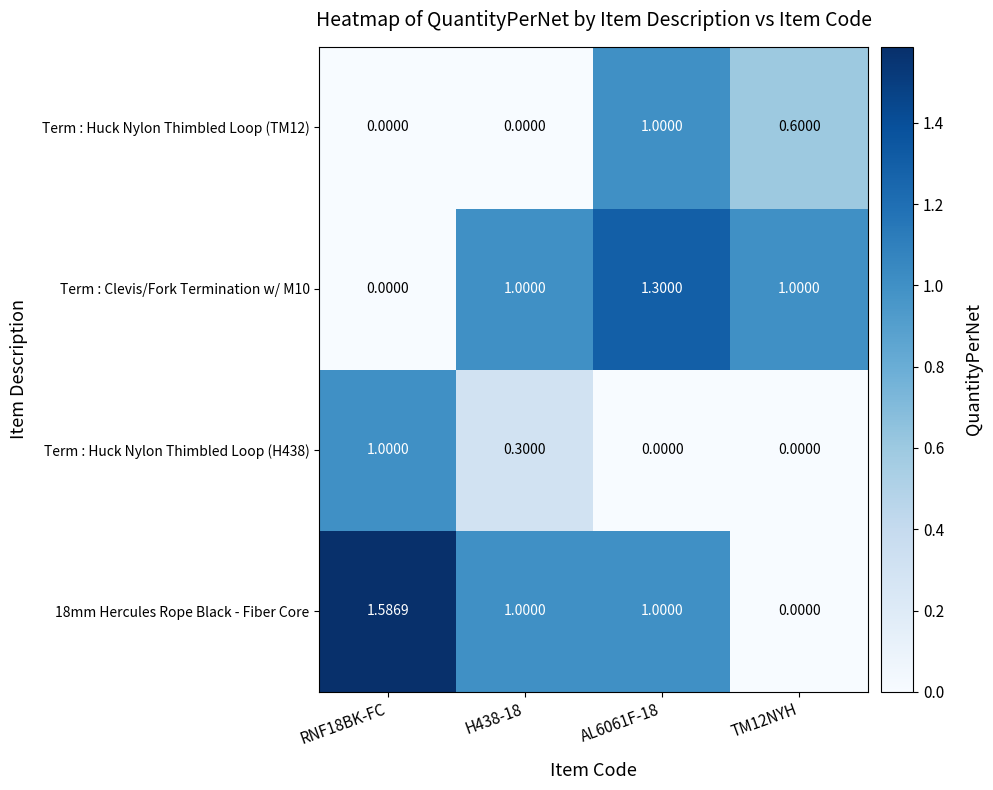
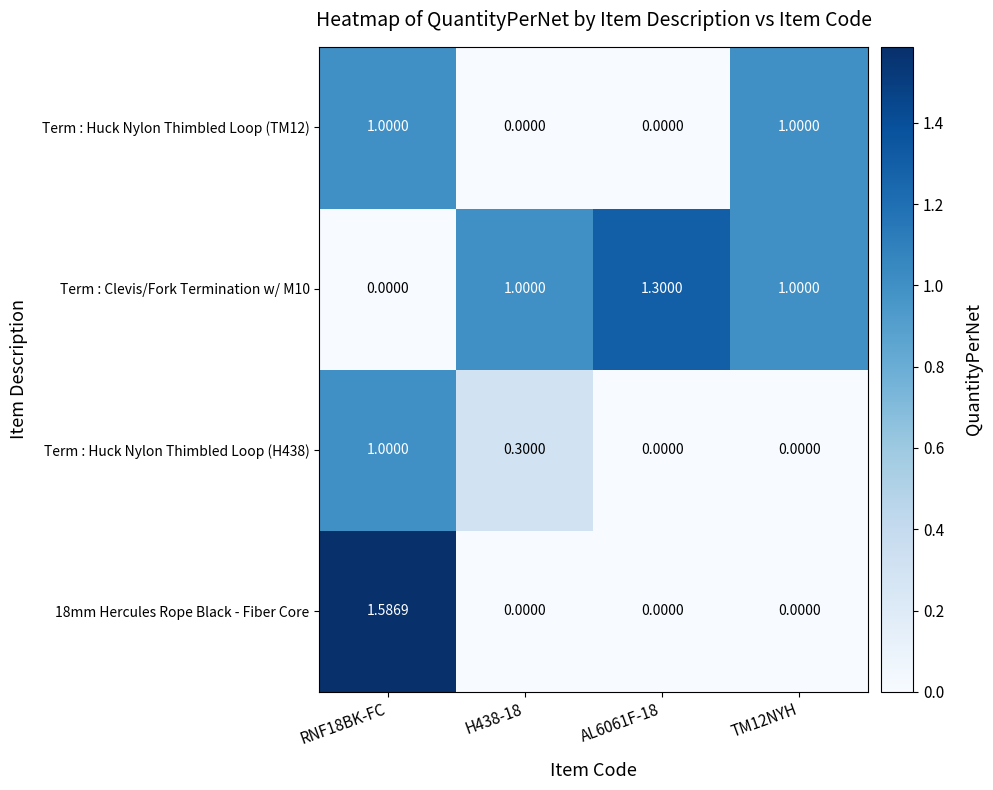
Term : Huck Nylon Thimbled Loop (TM12), RNF18BK-FC: 0.0000 -> 1.0000
Term : Huck Nylon Thimbled Loop (TM12), AL6061F-18: 1.0000 -> 0.0000
Term : Huck Nylon Thimbled Loop (TM12), TM12NYH: 0.6000 -> 1.0000
18mm Hercules Rope Black - Fiber Core, H438-18: 1.0000 -> 0.0000
18mm Hercules Rope Black - Fiber Core, AL6061F-18: 1.0000 -> 0.0000
